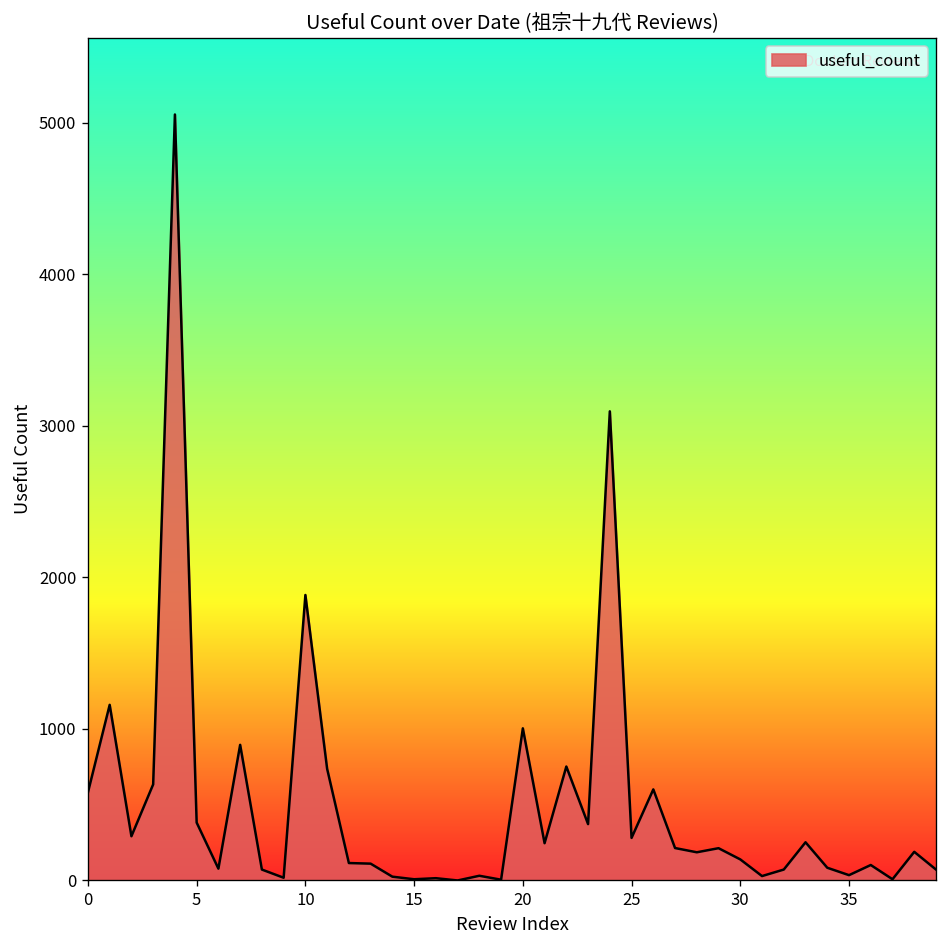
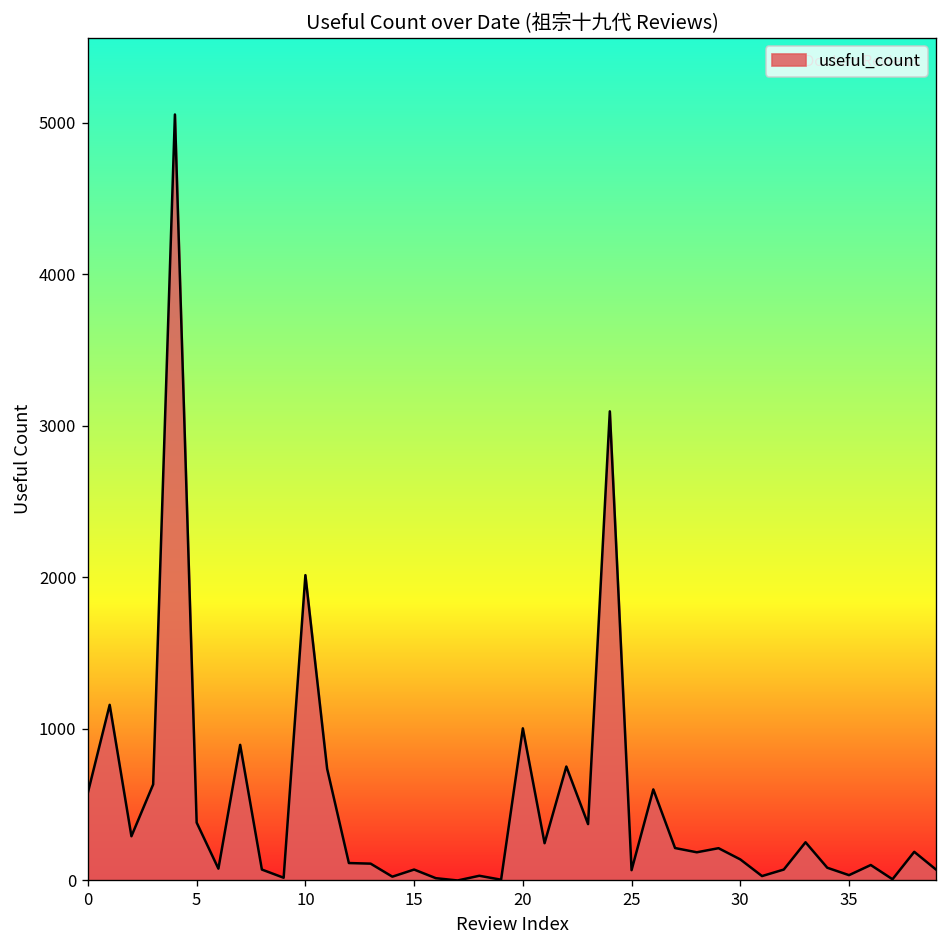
10: 1880 -> 2020
15: 10 -> 70
25: 280 -> 70
